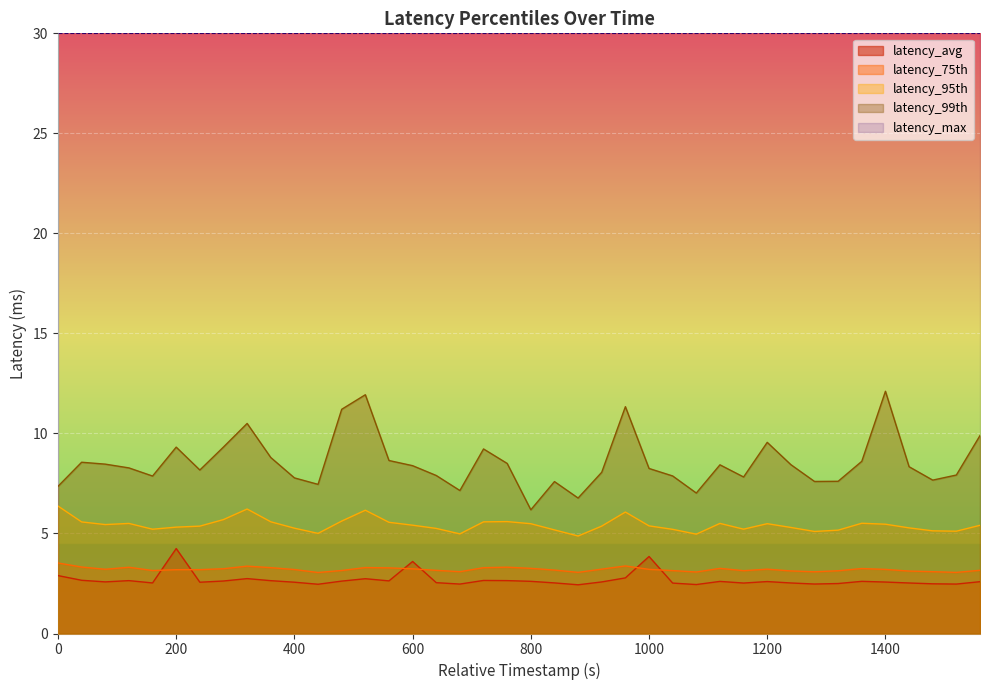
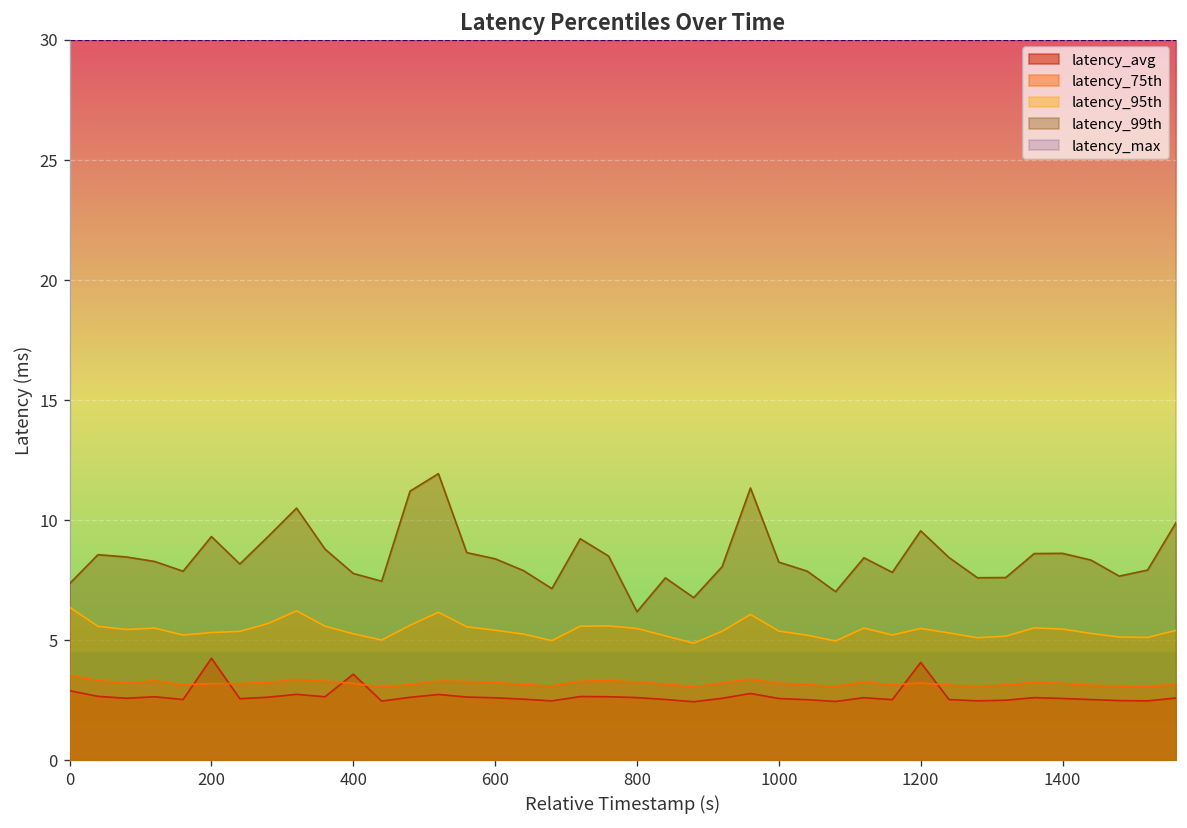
latency_avg, 400: 2.6 -> 3.6
latency_avg, 600: 3.6 -> 2.6
latency_avg, 1000: 3.9 -> 2.6
latency_avg, 1200: 2.6 -> 4.1
latency_99th, 1400: 12.1 -> 8.6
